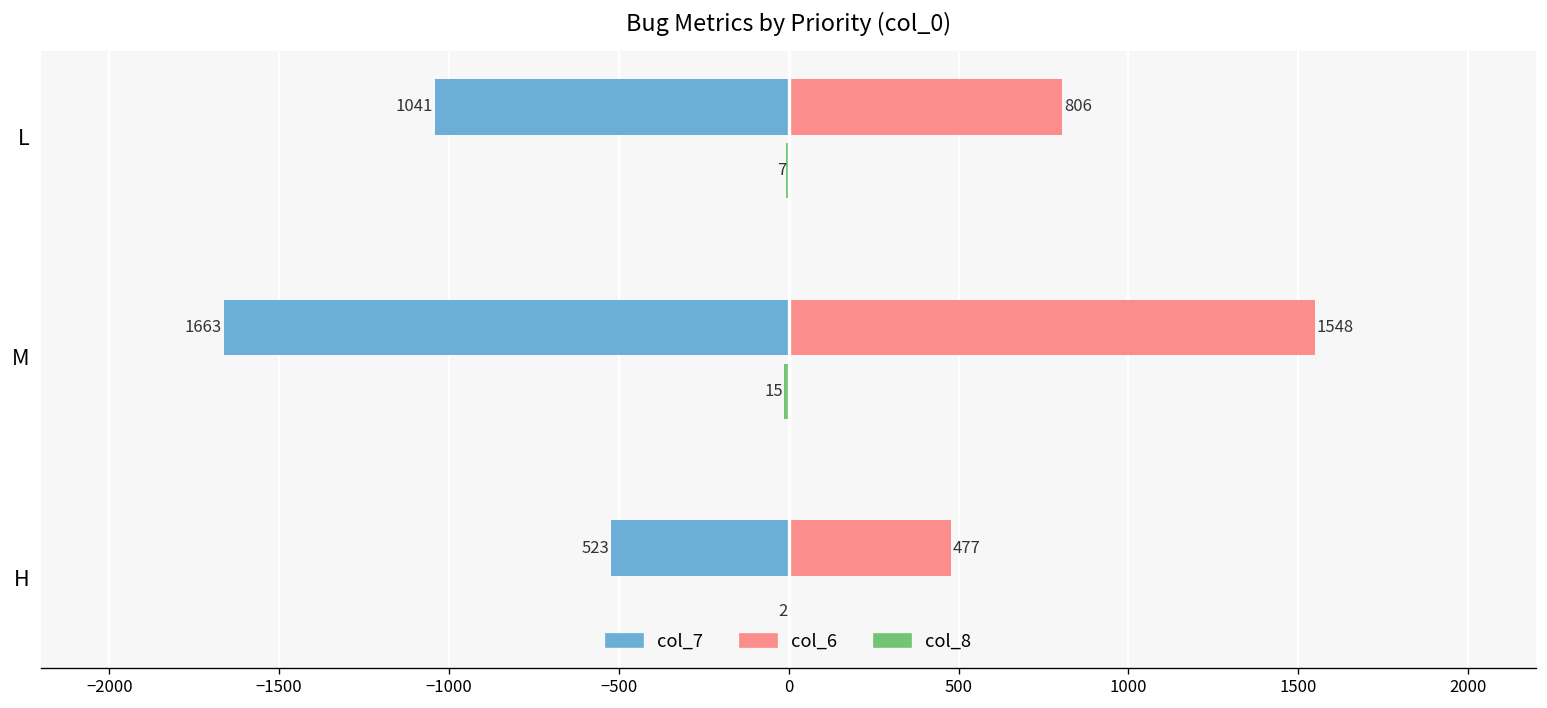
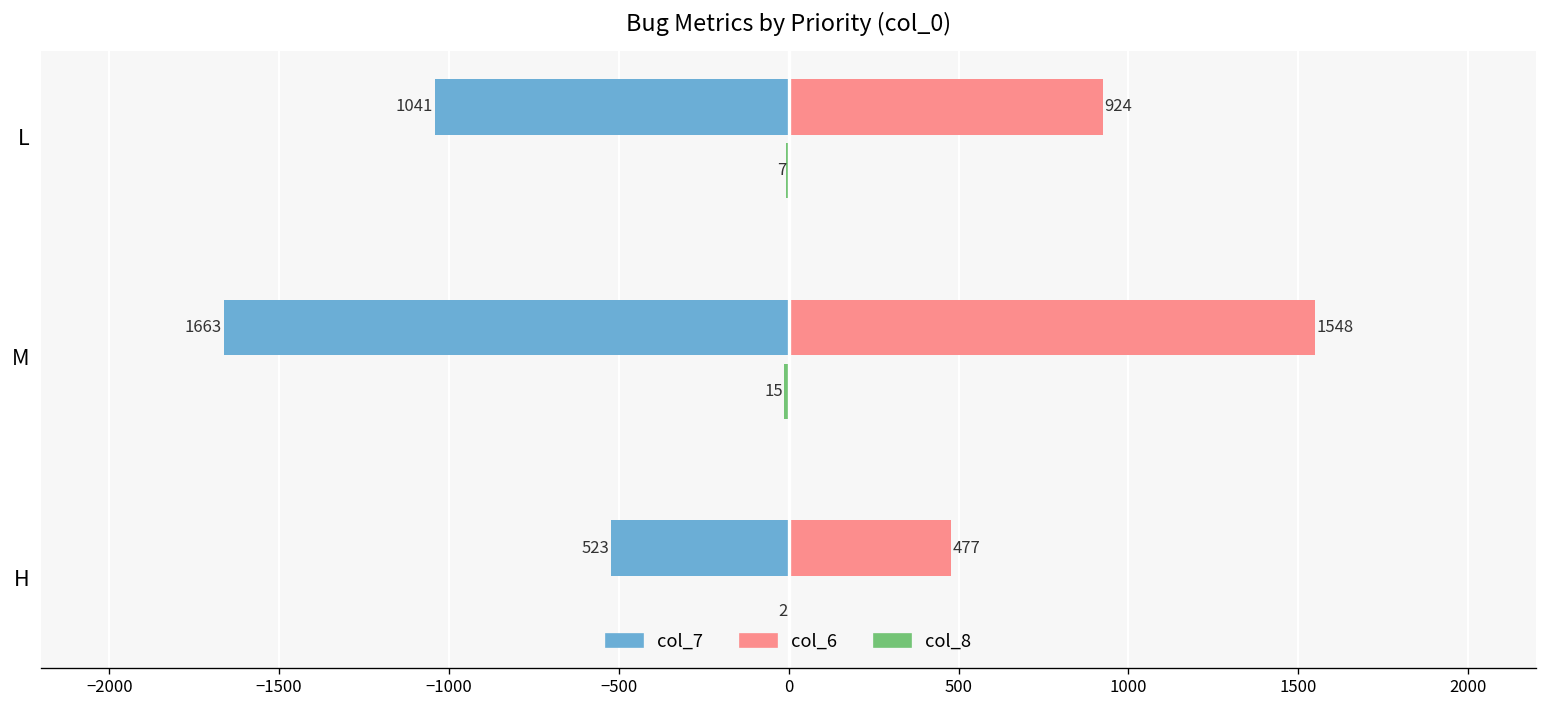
col_6, L: 806 -> 924
